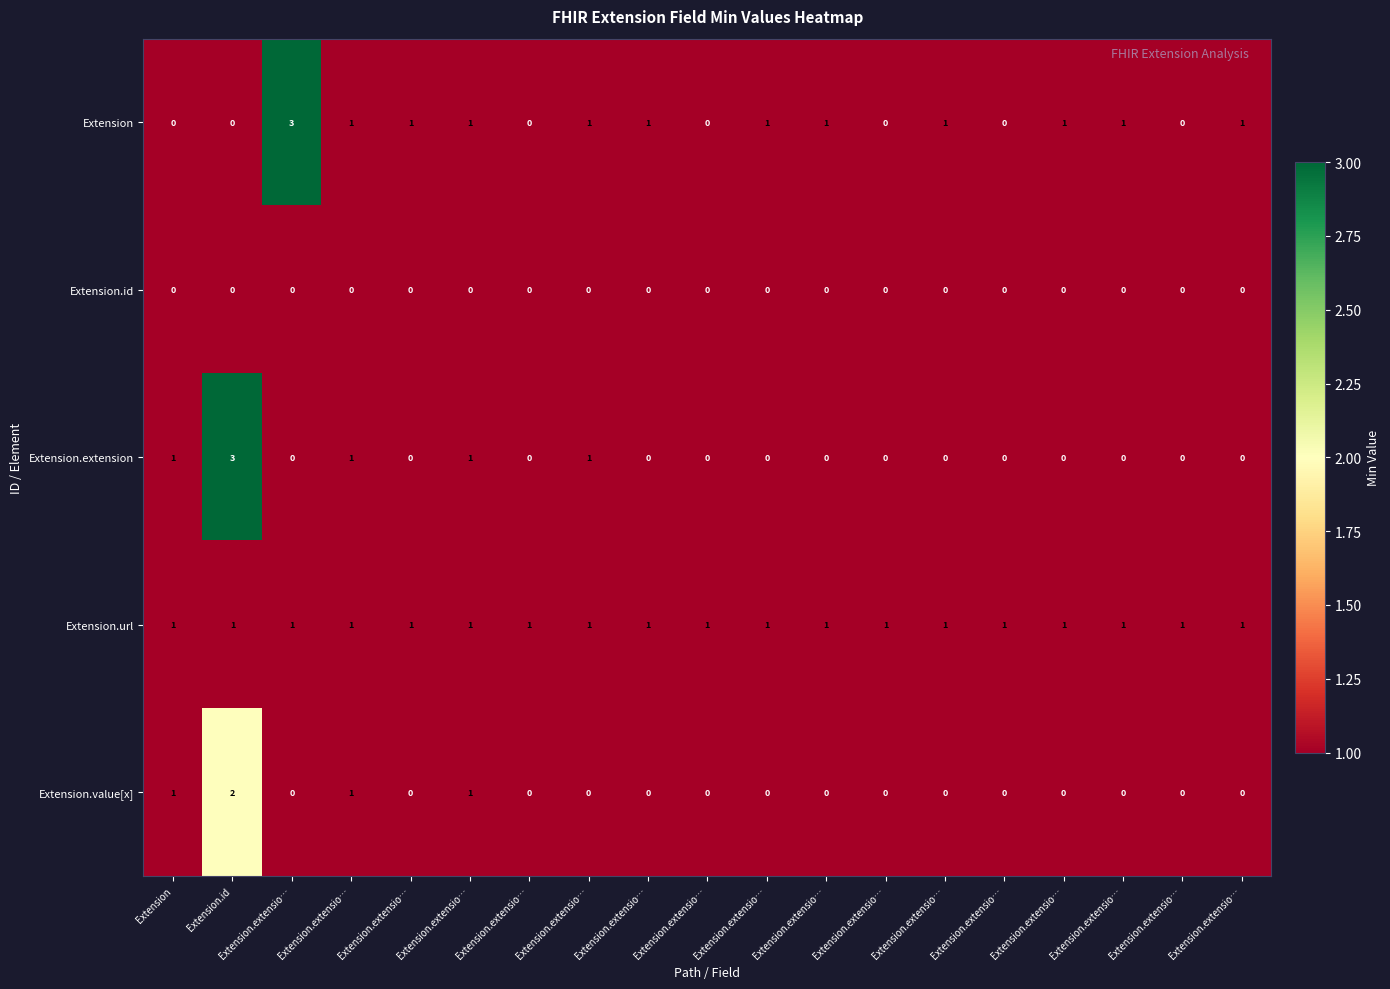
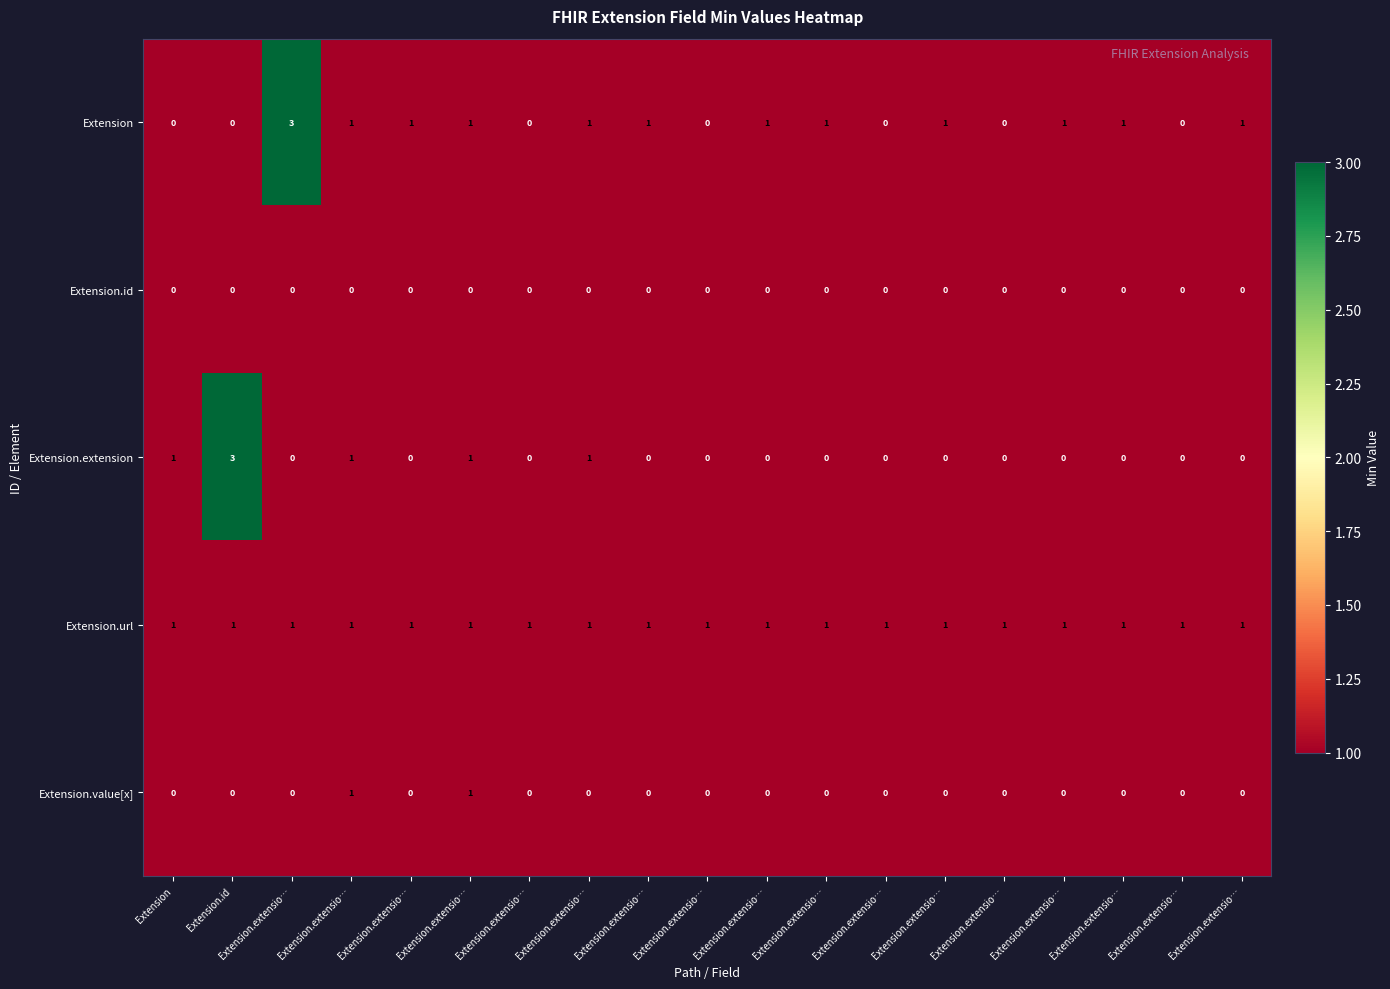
Extension.value[x], Extension: 1 -> 0
Extension.value[x], Extension.id: 2 -> 0
